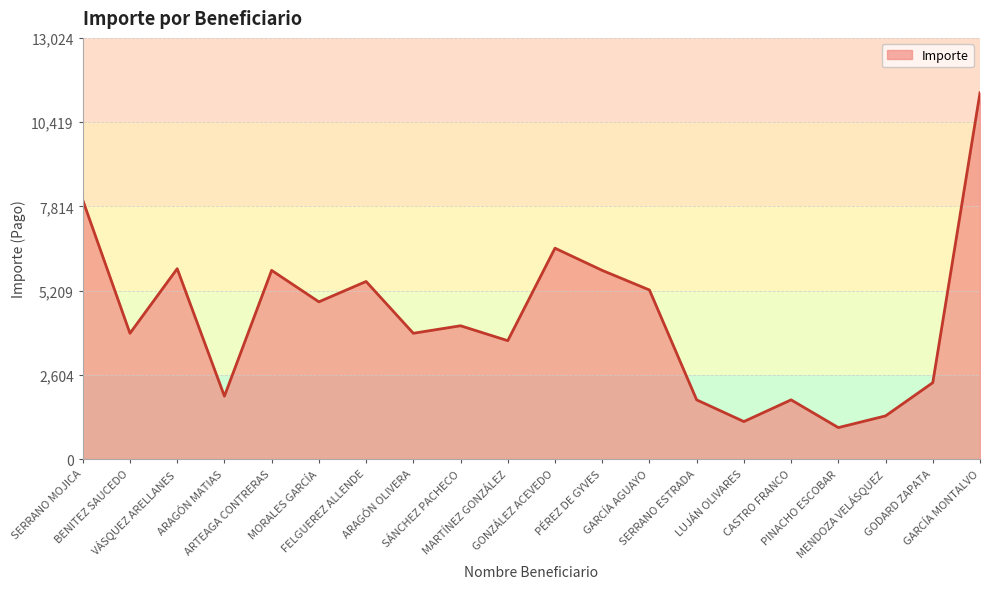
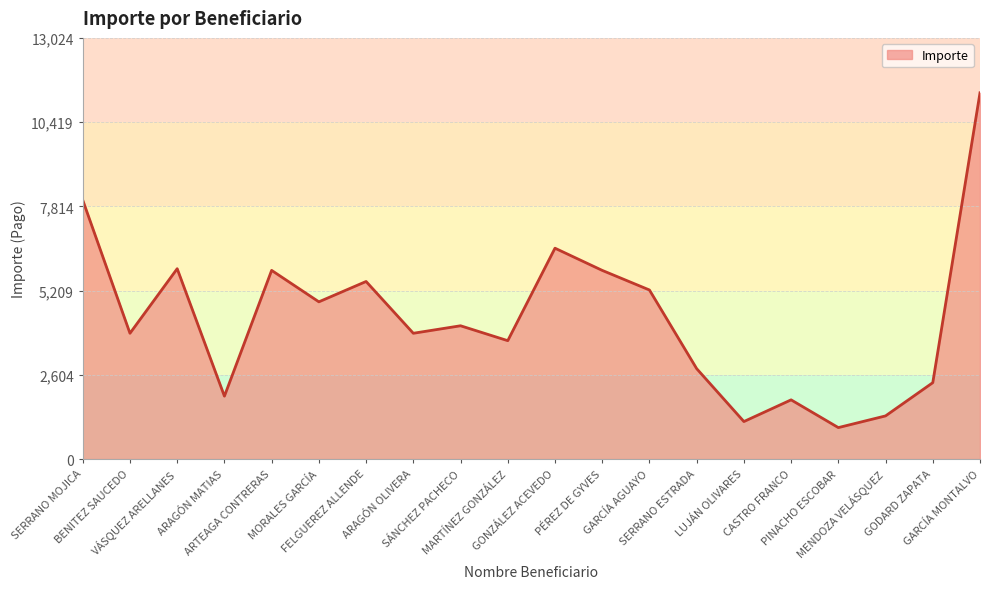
SERRANO ESTRADA: 1,800 -> 2,800
